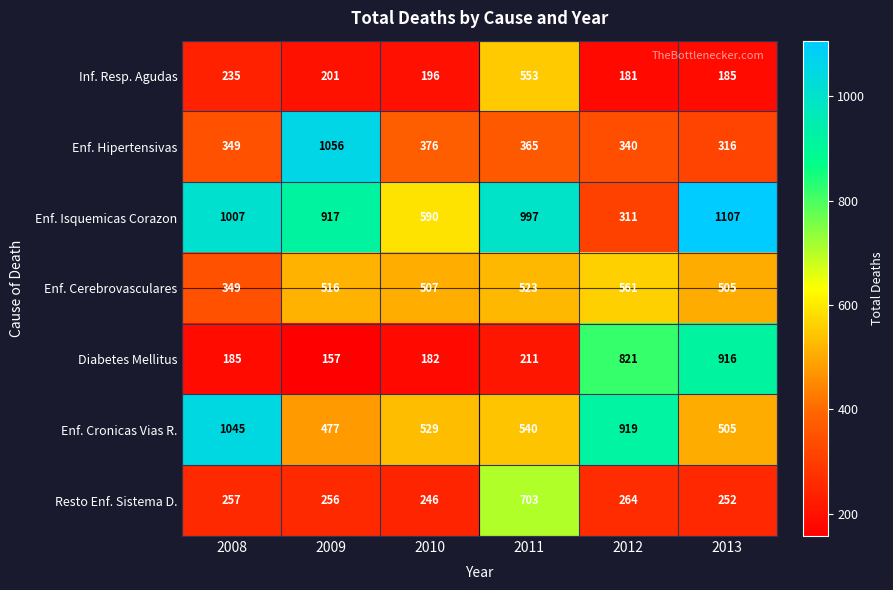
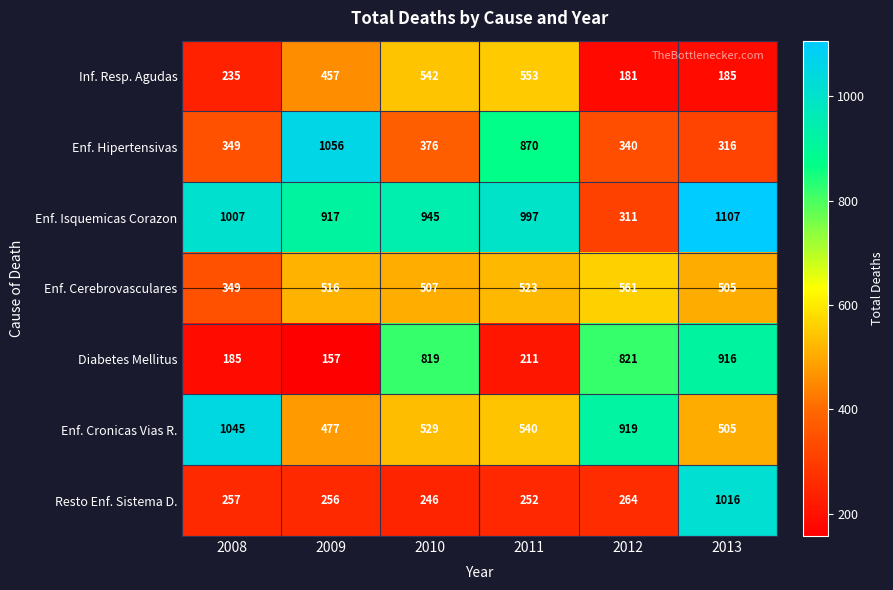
Inf. Resp. Agudas, 2009: 201 -> 457
Inf. Resp. Agudas, 2010: 196 -> 542
Enf. Hipertensivas, 2011: 365 -> 870
Enf. Isquemicas Corazon, 2010: 590 -> 945
Diabetes Mellitus, 2010: 182 -> 819
Resto Enf. Sistema D., 2011: 703 -> 252
Resto Enf. Sistema D., 2013: 252 -> 1016
